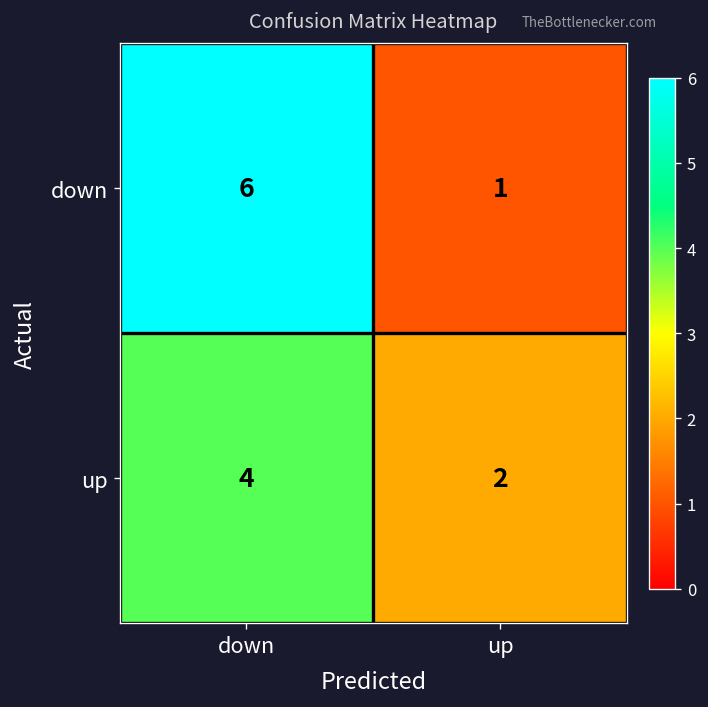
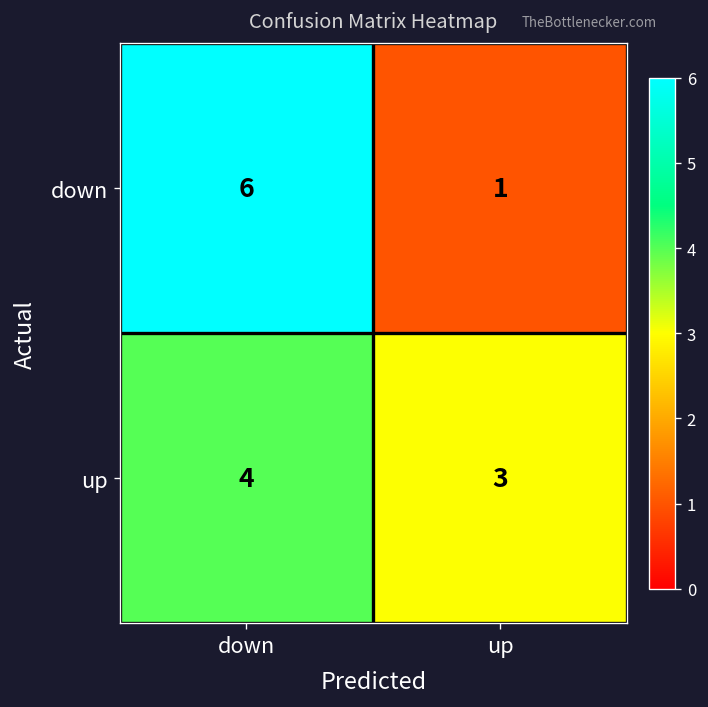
up, up: 2 -> 3
